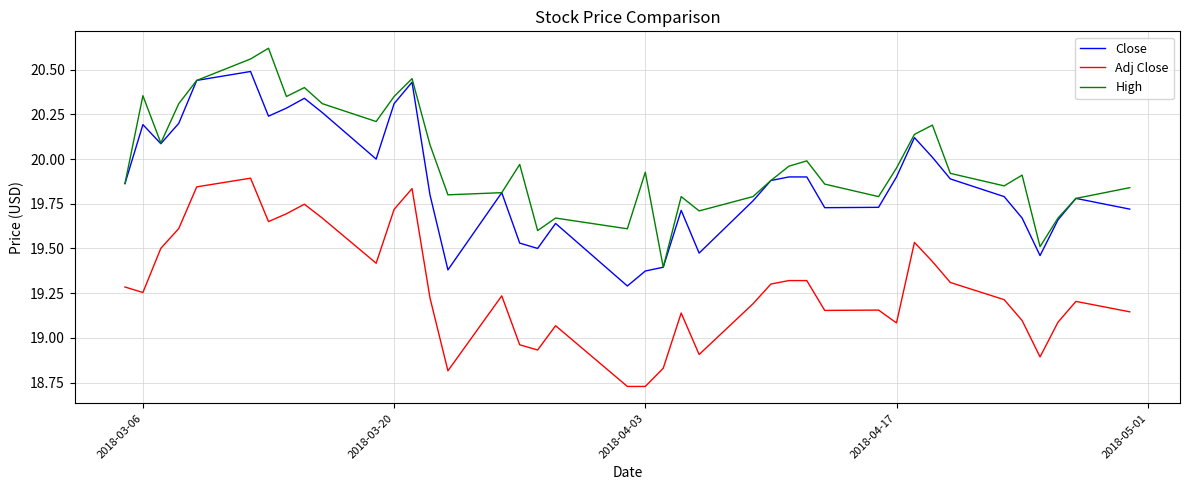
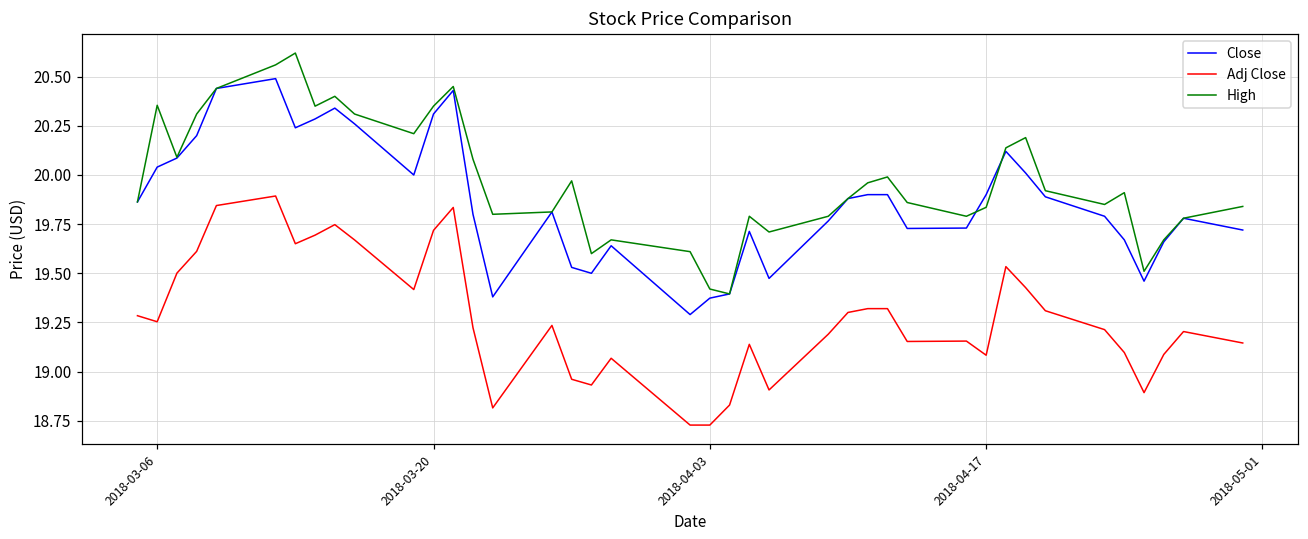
Close, 2018-03-06: 20.19 -> 20.04
High, 2018-04-03: 19.93 -> 19.42
High, 2018-04-17: 19.95 -> 19.84
